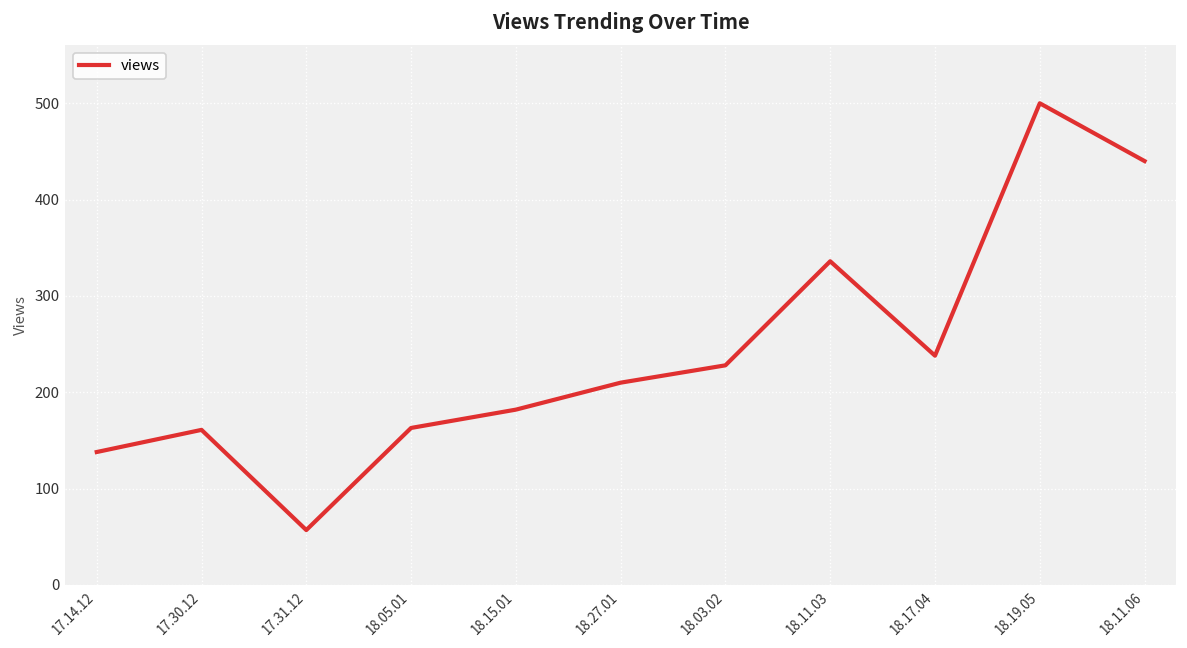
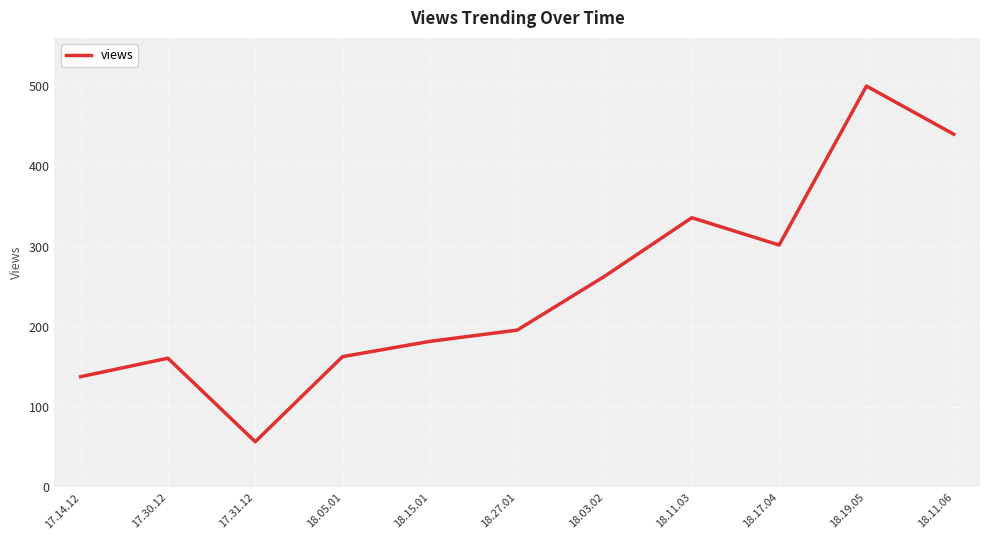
18.27.01: 210 -> 200
18.03.02: 230 -> 260
18.17.04: 240 -> 300
